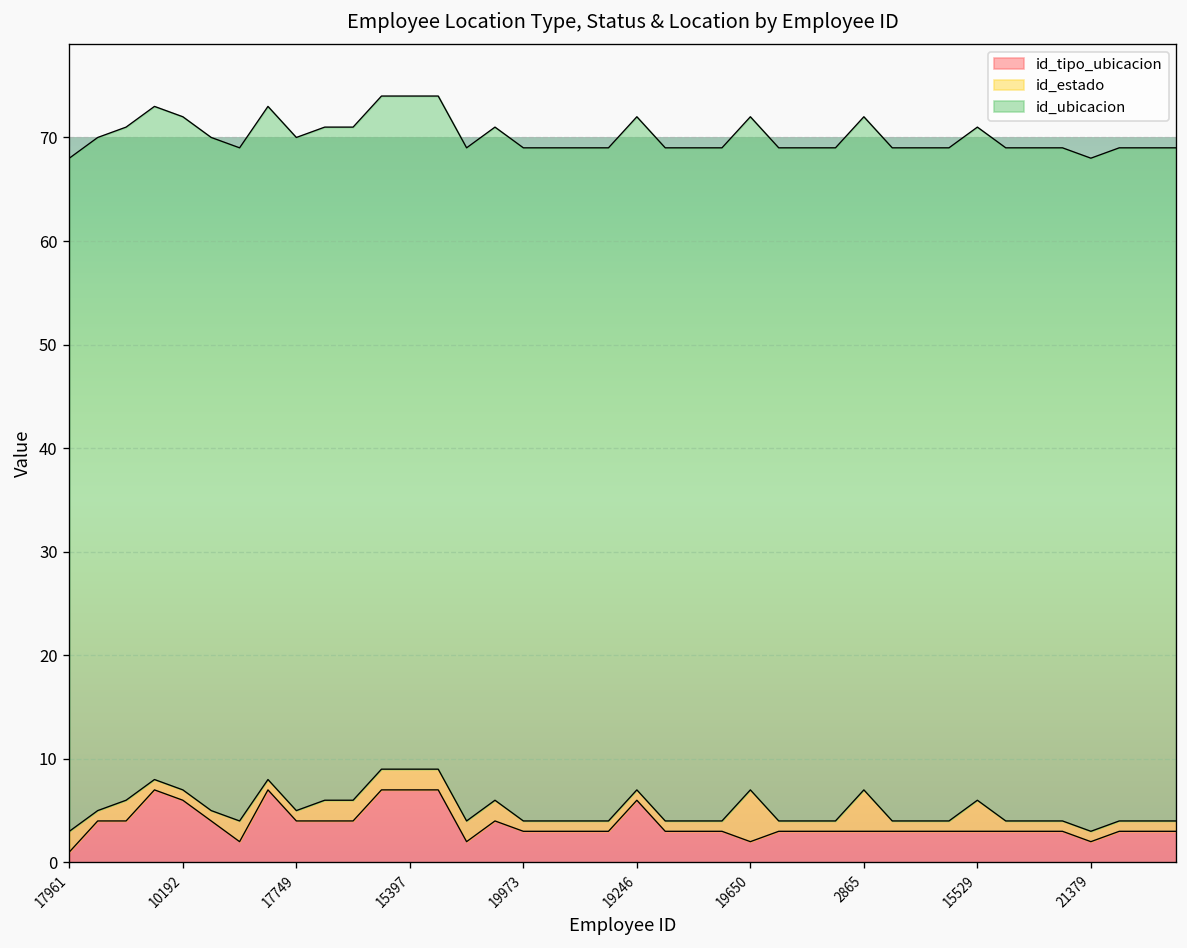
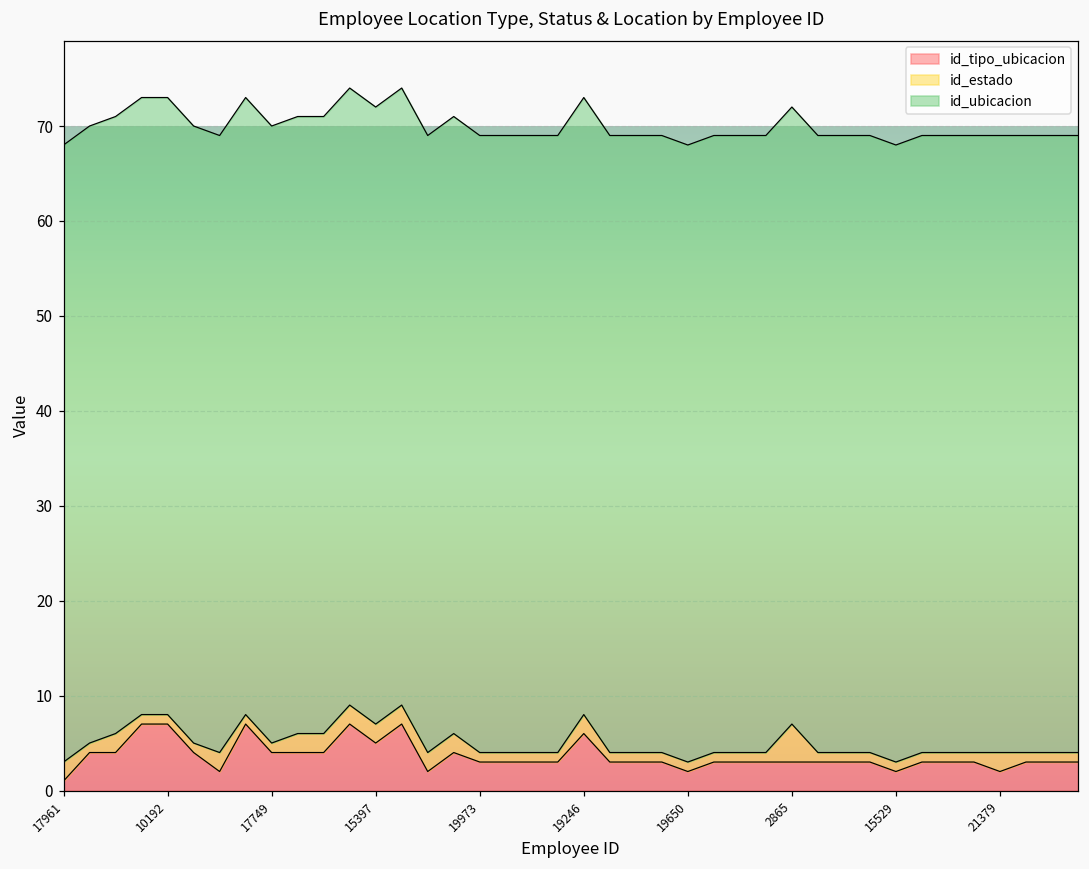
id_tipo_ubicacion, 10192: 6 -> 7
id_tipo_ubicacion, 15397: 7 -> 5
id_estado, 19246: 1 -> 2
id_estado, 19650: 5 -> 1
id_tipo_ubicacion, 15529: 3 -> 2
id_estado, 15529: 3 -> 1
id_estado, 21379: 1 -> 2
